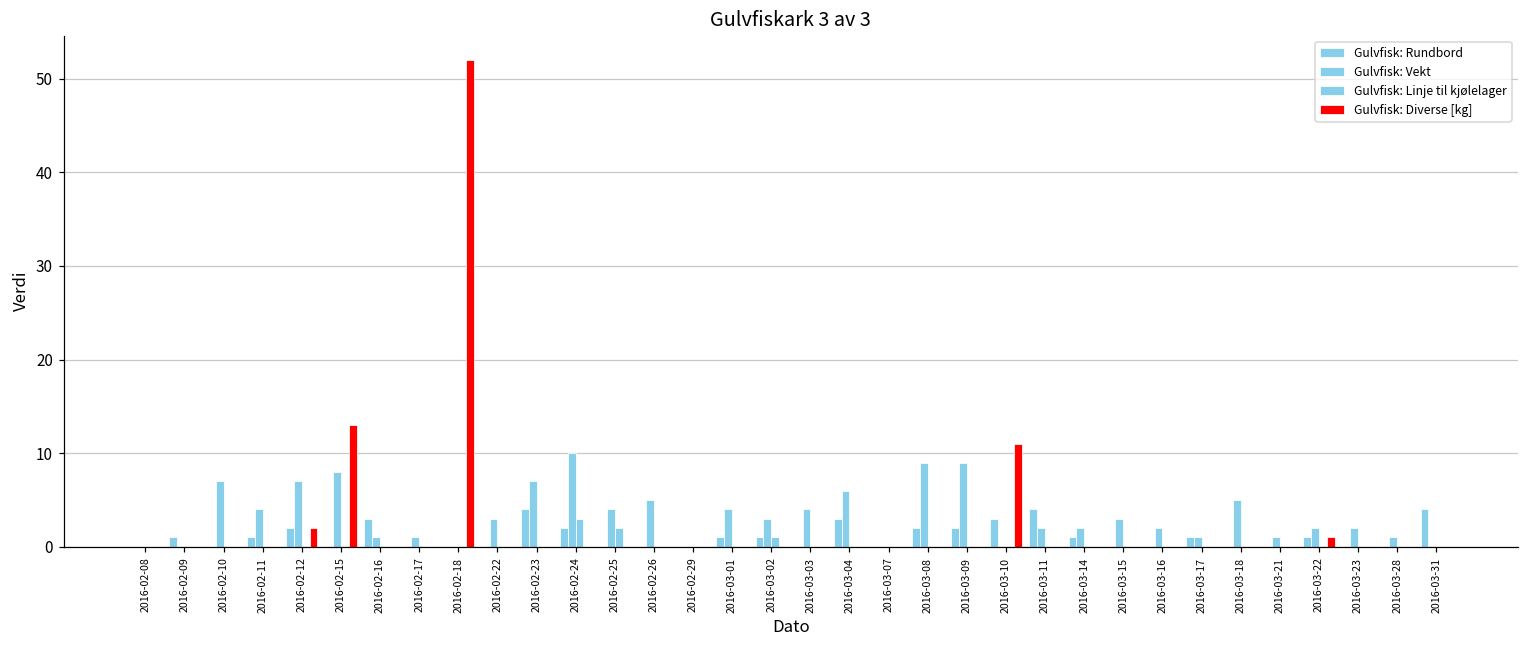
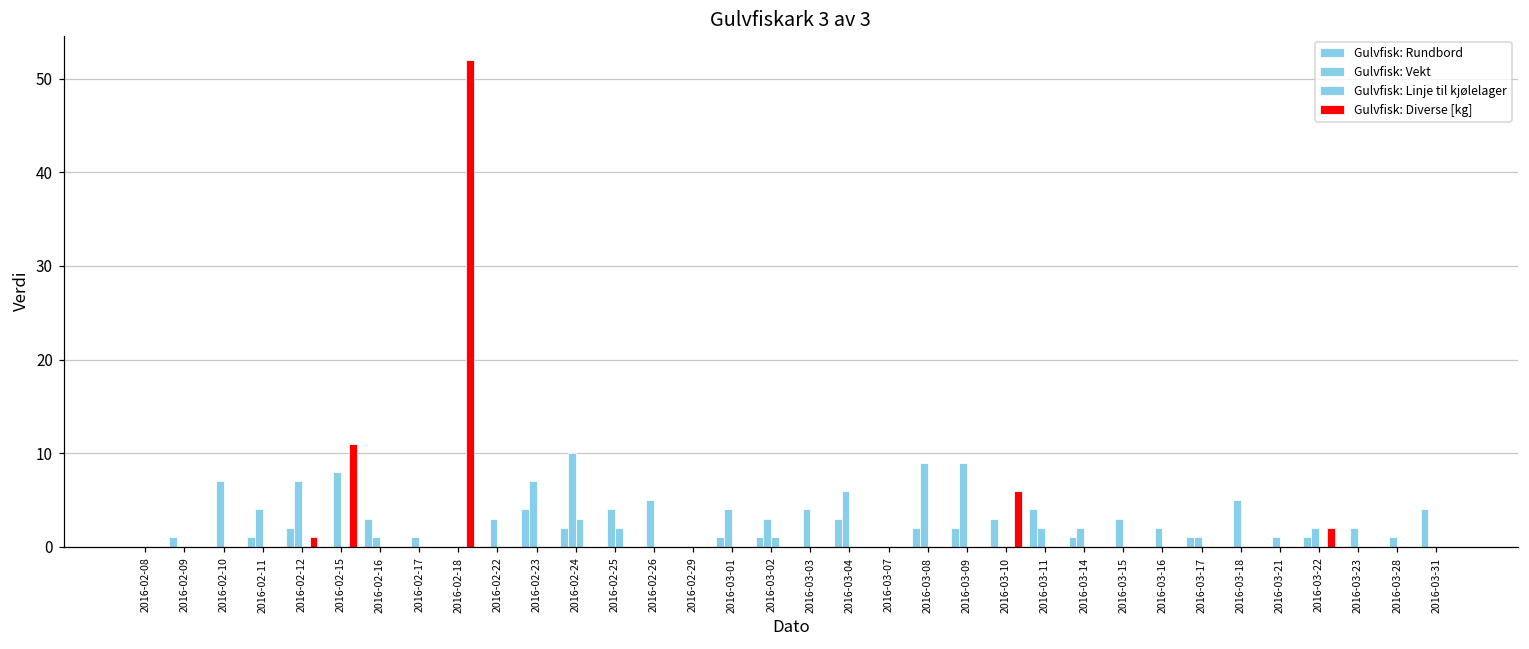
Gulvfisk: Diverse [kg], 2016-02-12: 2 -> 1
Gulvfisk: Diverse [kg], 2016-02-15: 13 -> 11
Gulvfisk: Diverse [kg], 2016-03-10: 11 -> 6
Gulvfisk: Diverse [kg], 2016-03-22: 1 -> 2
